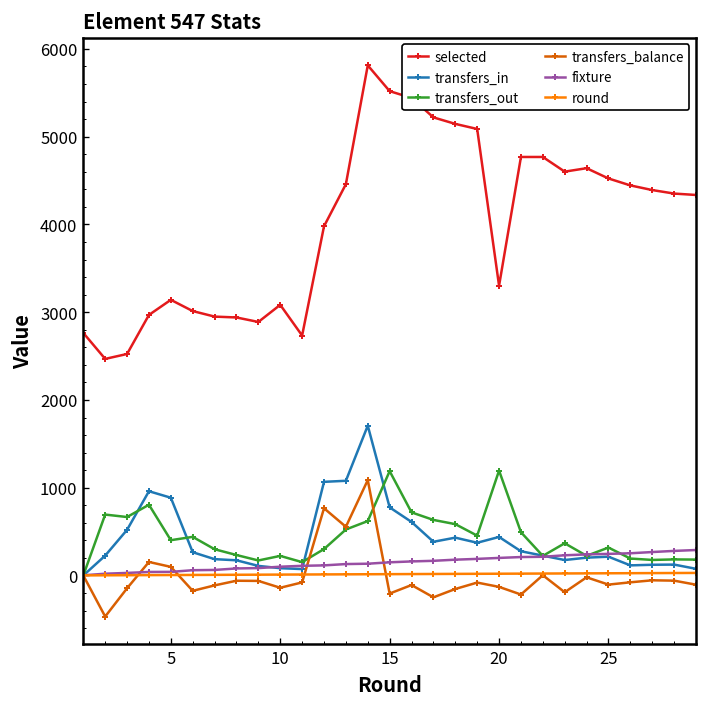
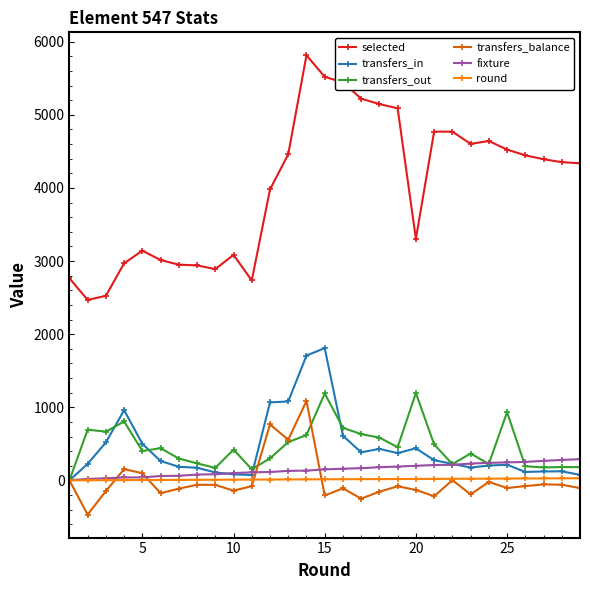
transfers_in, 5: 900 -> 500
transfers_out, 10: 200 -> 400
transfers_in, 15: 800 -> 1800
transfers_out, 25: 300 -> 900
